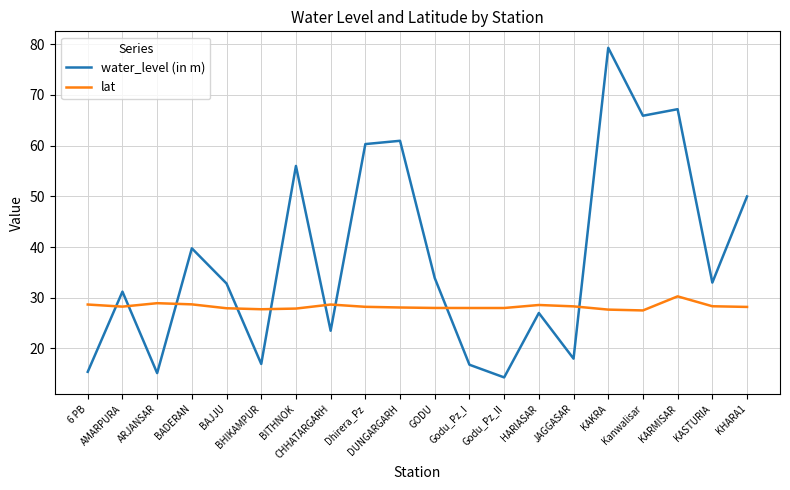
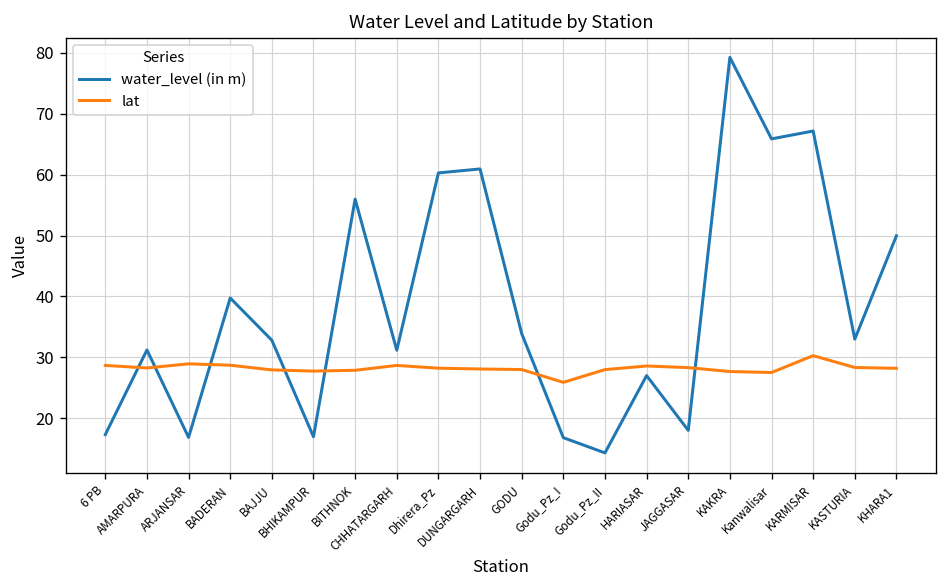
water_level (in m), 6 PB: 15 -> 17
water_level (in m), ARJANSAR: 15 -> 17
water_level (in m), CHHATARGARH: 24 -> 31
lat, Godu_Pz_I: 28 -> 26
